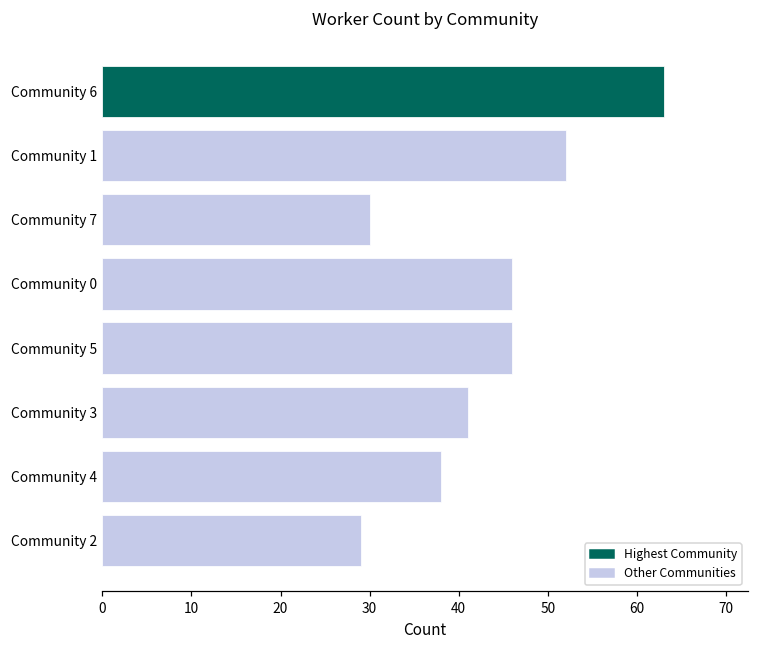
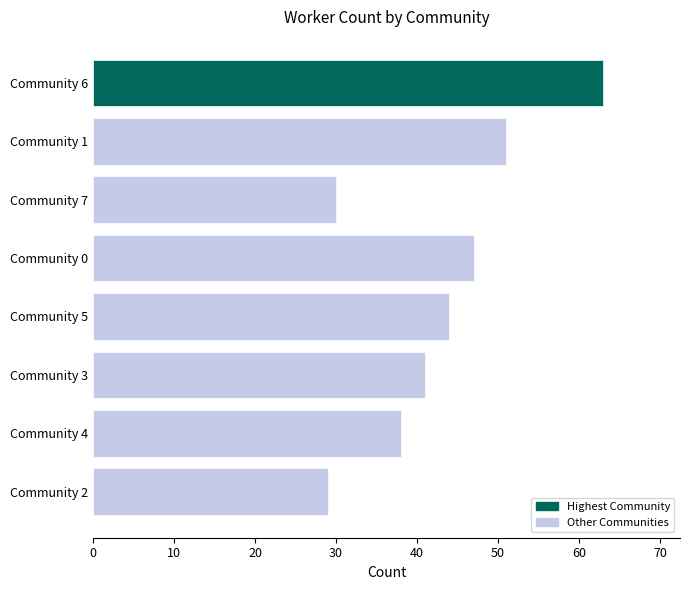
Community 1: 52 -> 51
Community 0: 46 -> 47
Community 5: 46 -> 44
